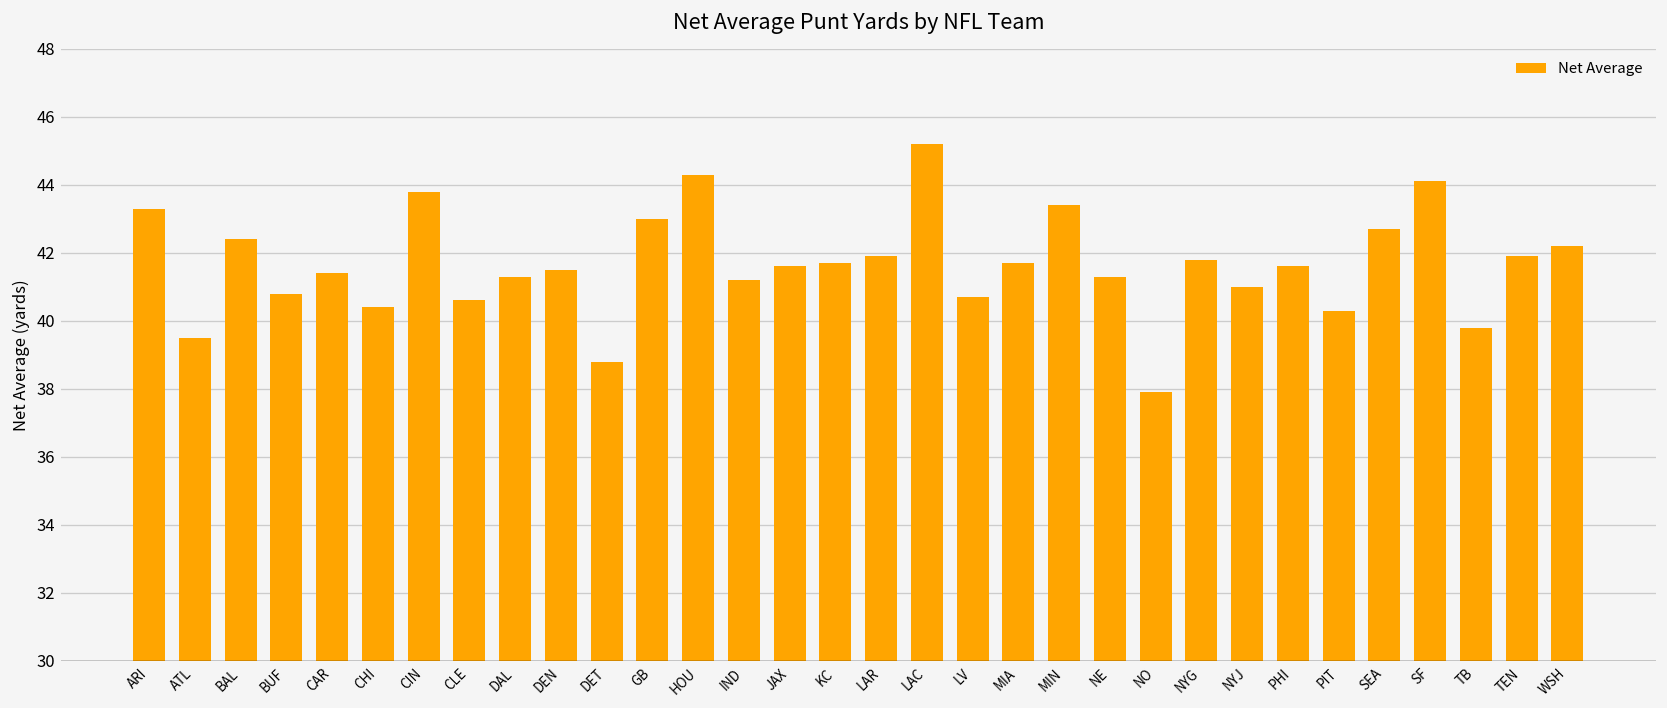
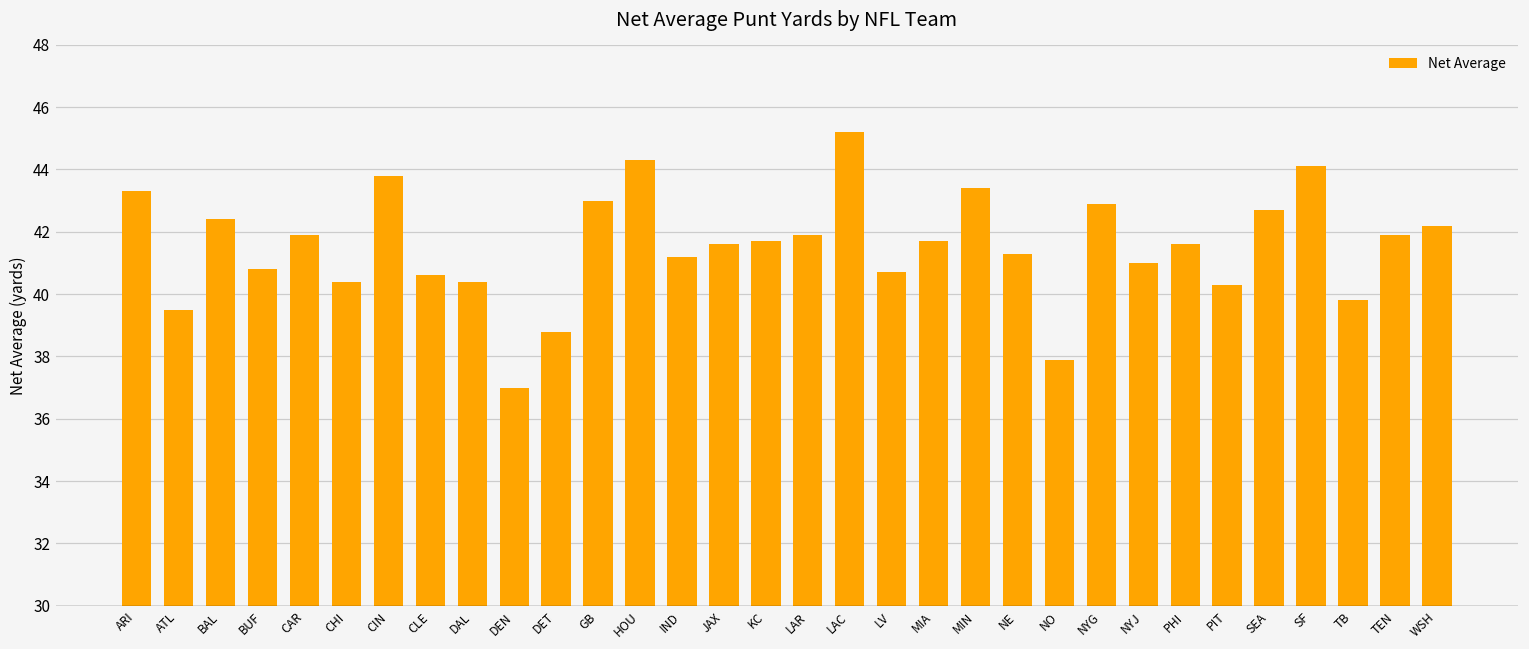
CAR: 41.4 -> 41.9
DAL: 41.3 -> 40.4
DEN: 41.5 -> 37.0
NYG: 41.8 -> 42.9
